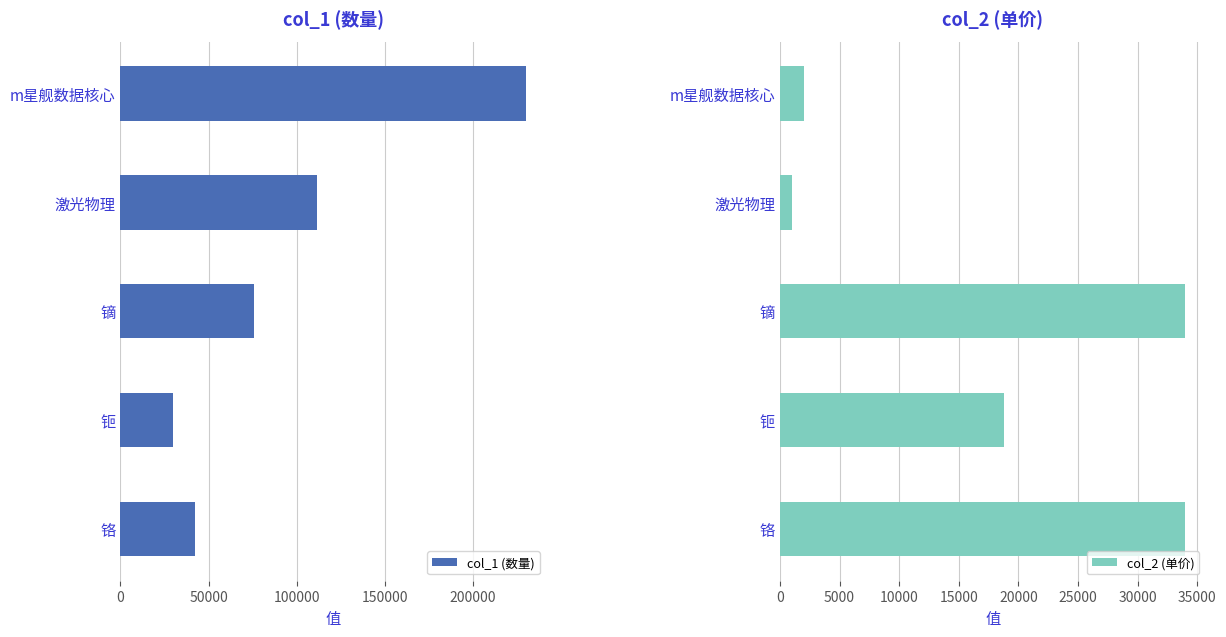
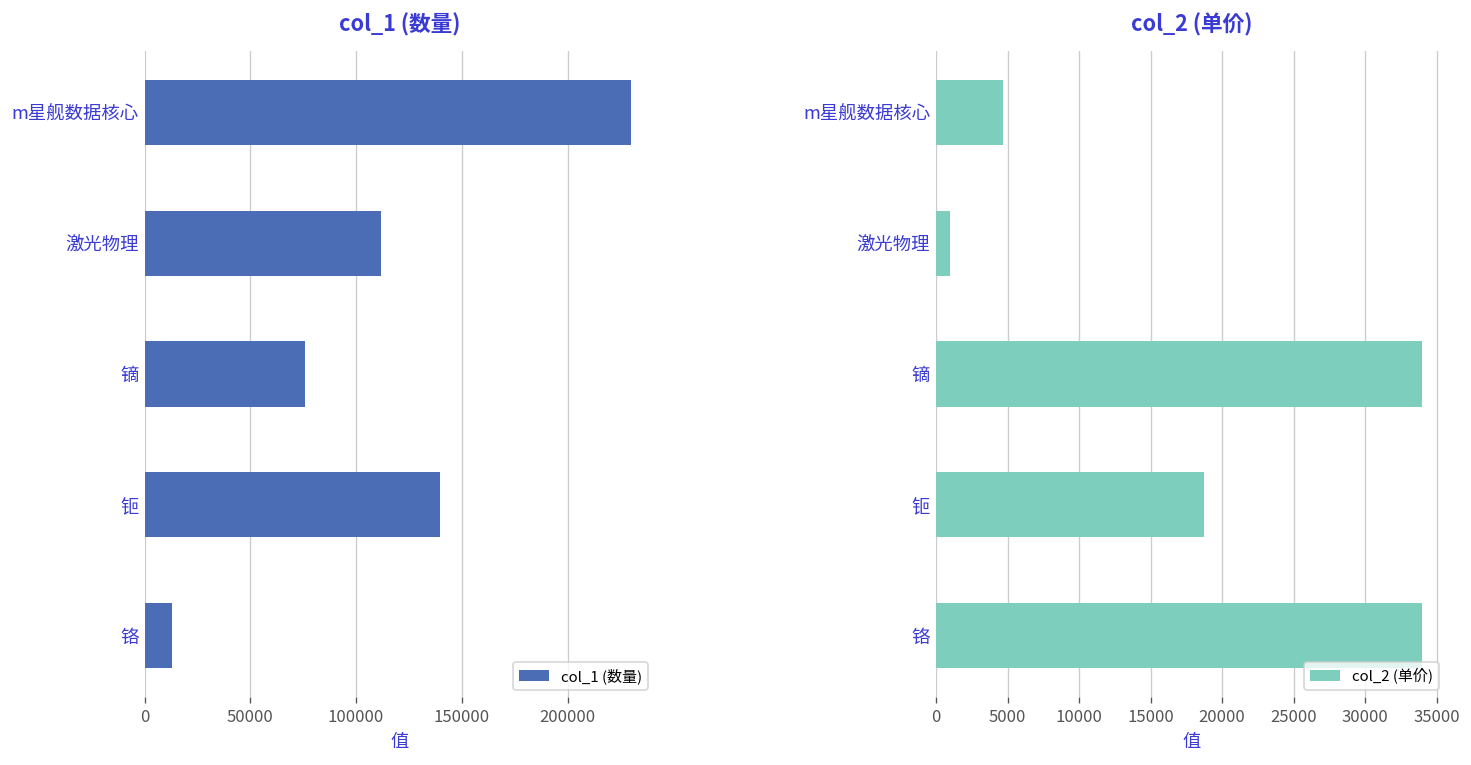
col_1 (数量), 钷: 30000 -> 140000
col_1 (数量), 铬: 42000 -> 13000
col_2 (单价), m星舰数据核心: 2000 -> 4700
